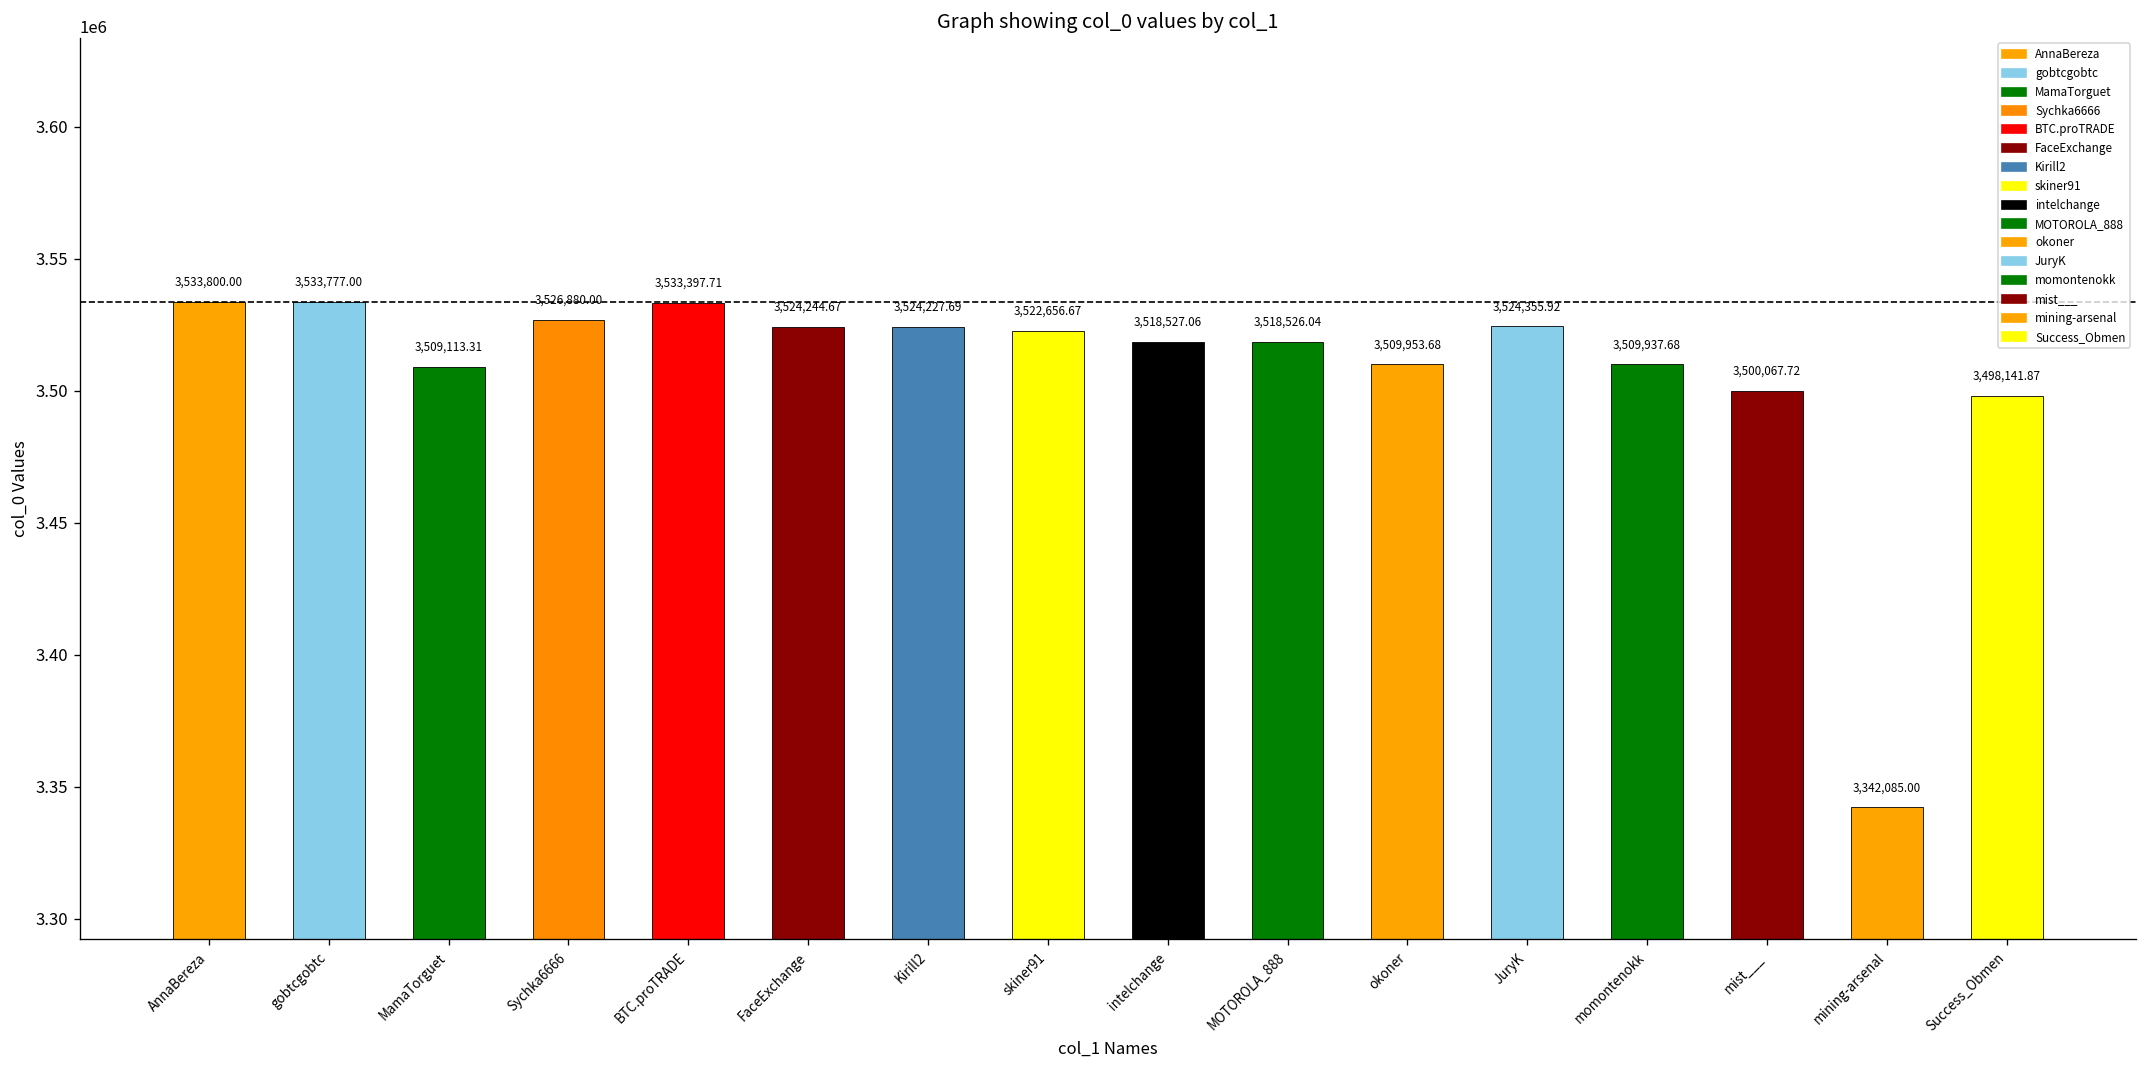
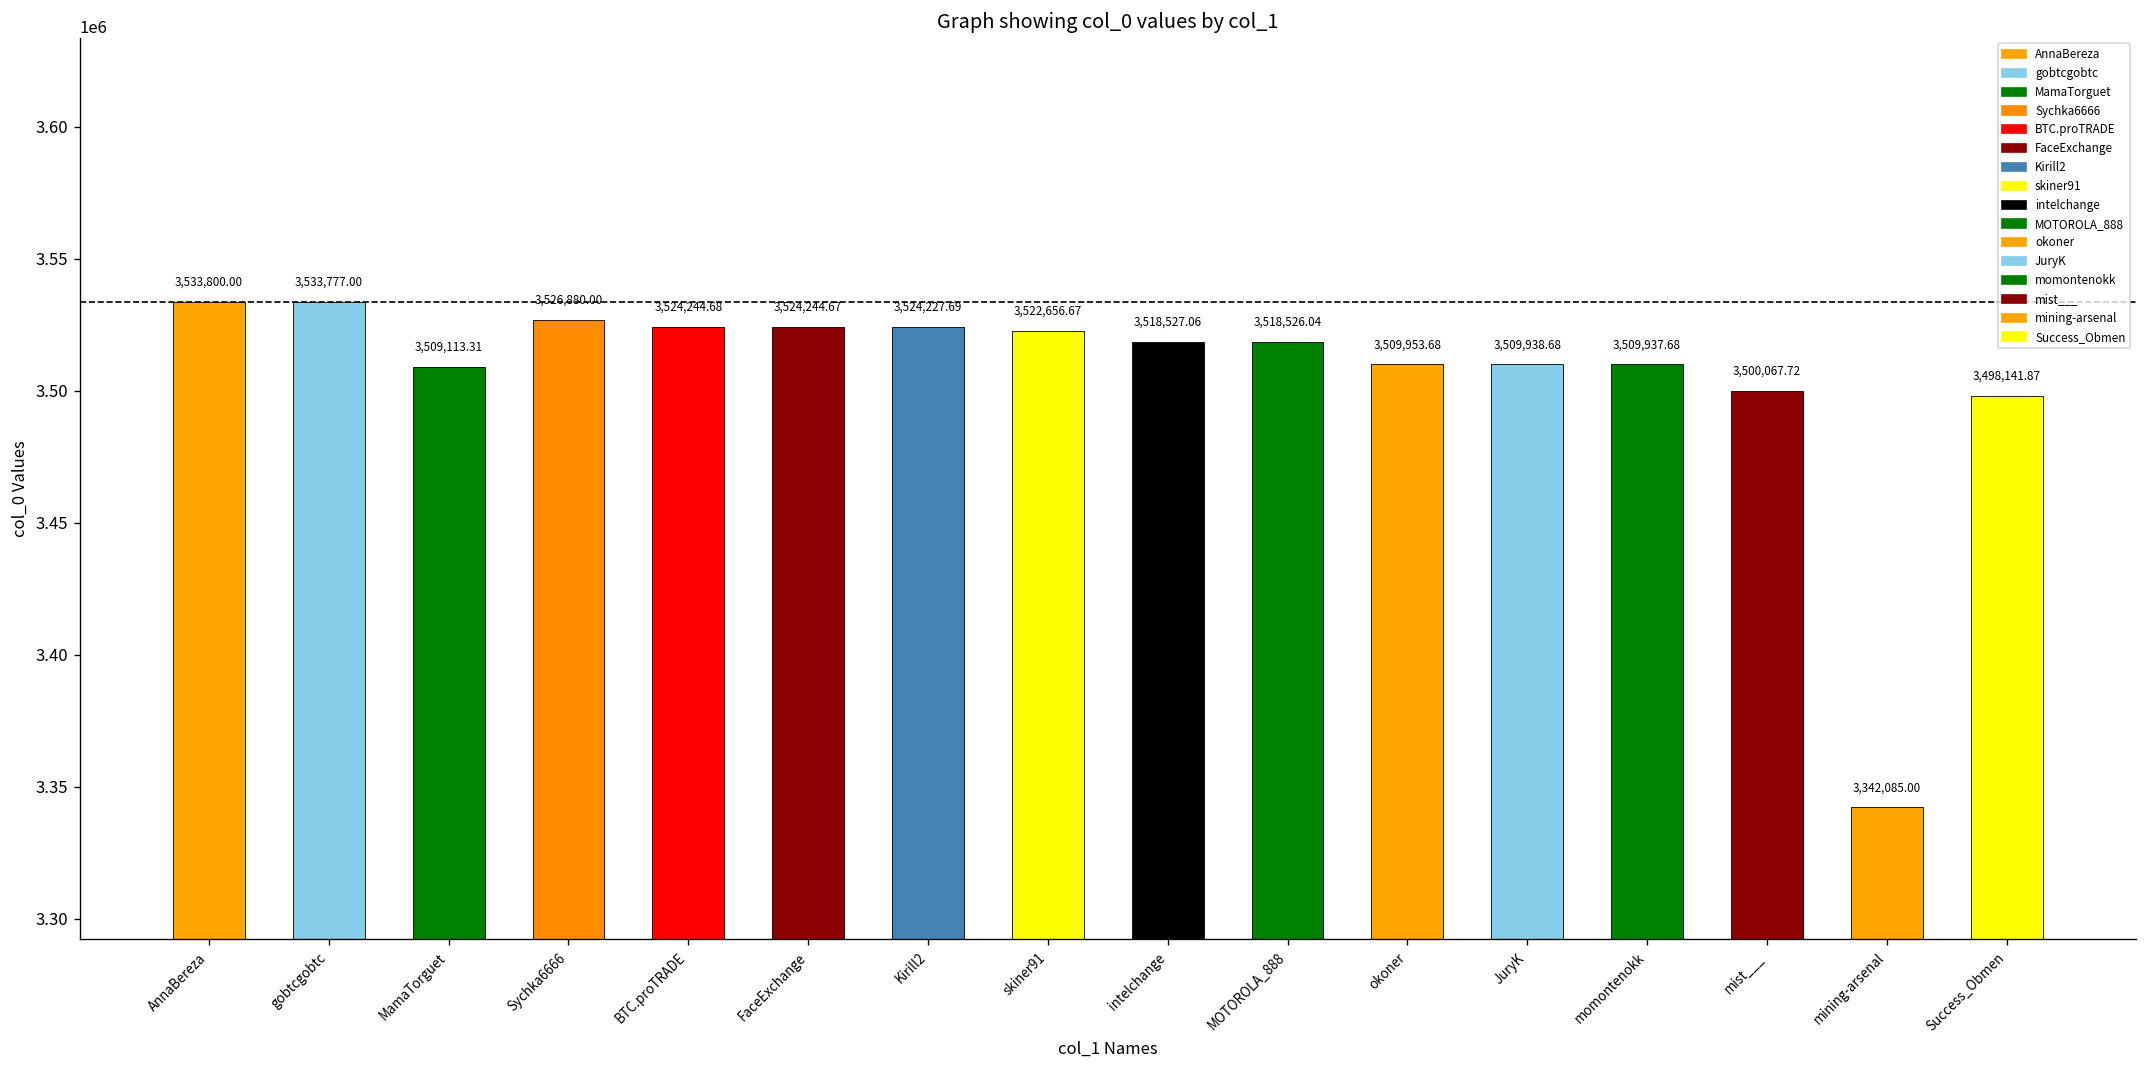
BTC.proTRADE: 3,533,397.71 -> 3,524,244.68
JuryK: 3,524,355.92 -> 3,509,938.68
